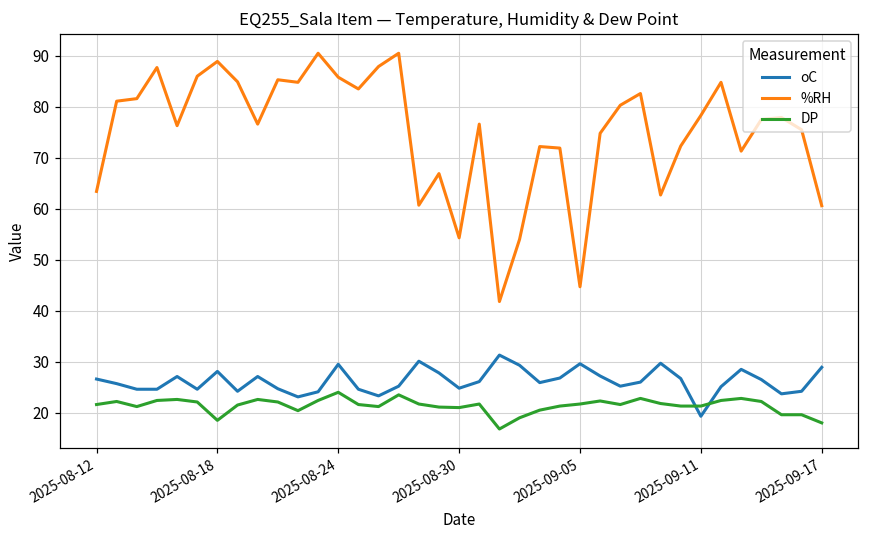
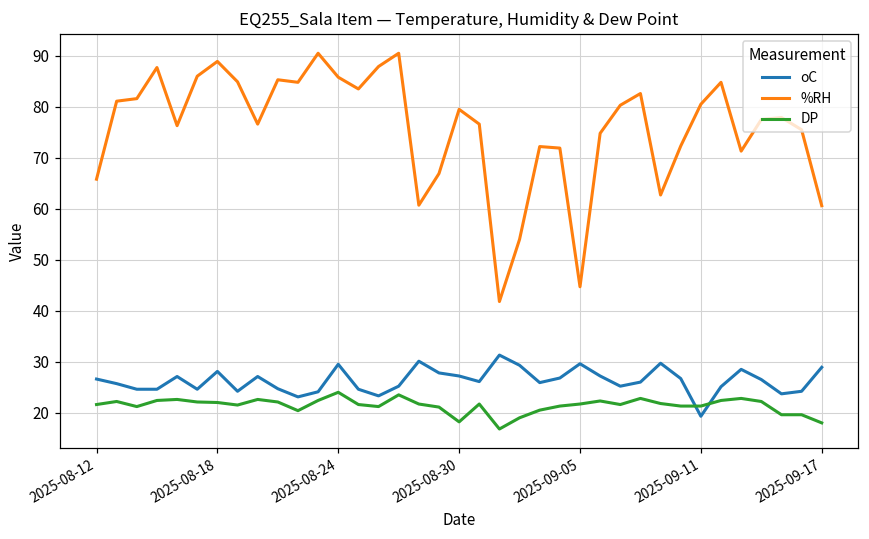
%RH, 2025-08-12: 63 -> 66
DP, 2025-08-18: 19 -> 22
oC, 2025-08-30: 25 -> 27
%RH, 2025-08-30: 54 -> 80
DP, 2025-08-30: 21 -> 18
%RH, 2025-09-11: 78 -> 81
